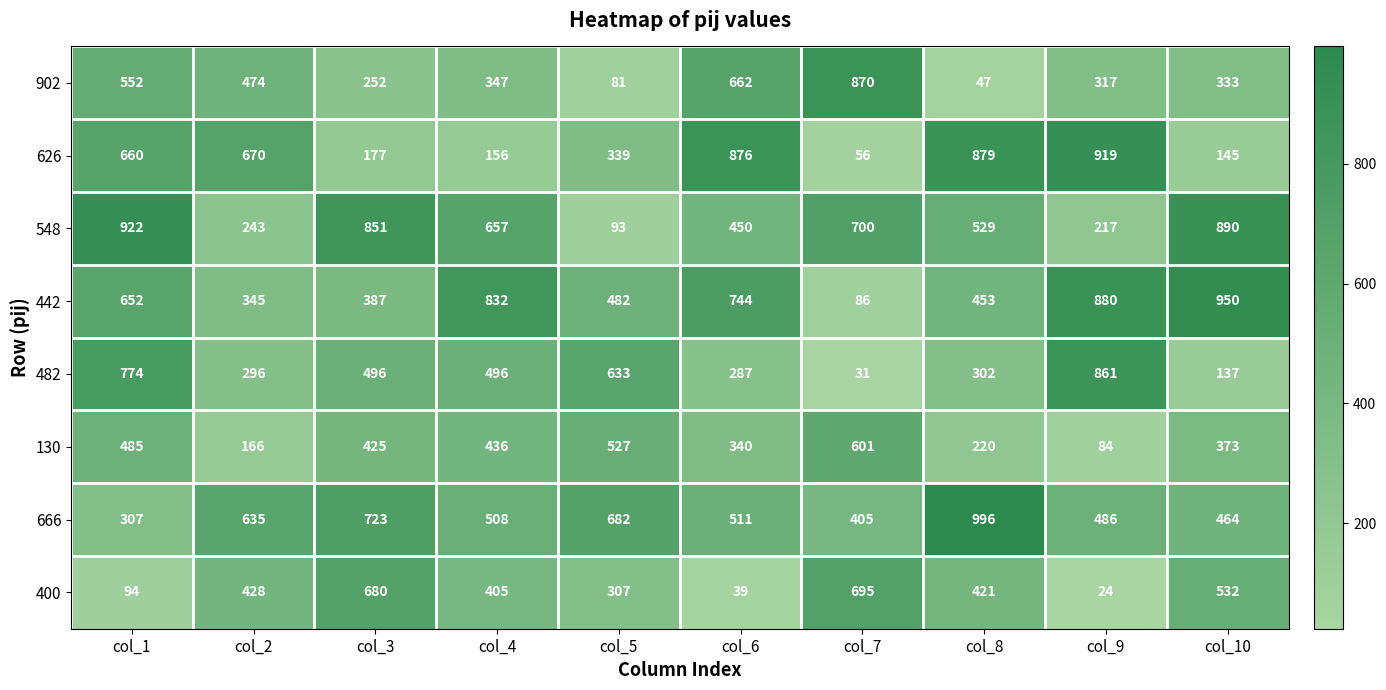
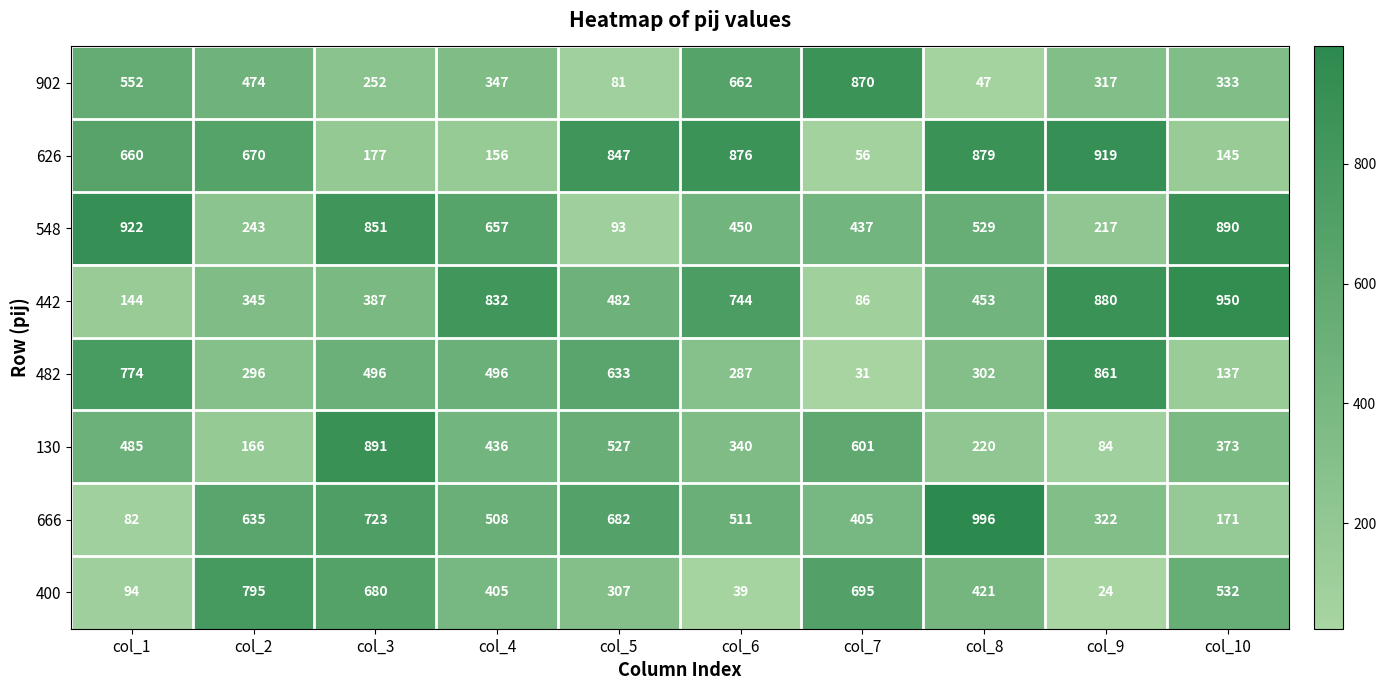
626, col_5: 339 -> 847
548, col_7: 700 -> 437
442, col_1: 652 -> 144
130, col_3: 425 -> 891
666, col_1: 307 -> 82
666, col_9: 486 -> 322
666, col_10: 464 -> 171
400, col_2: 428 -> 795
